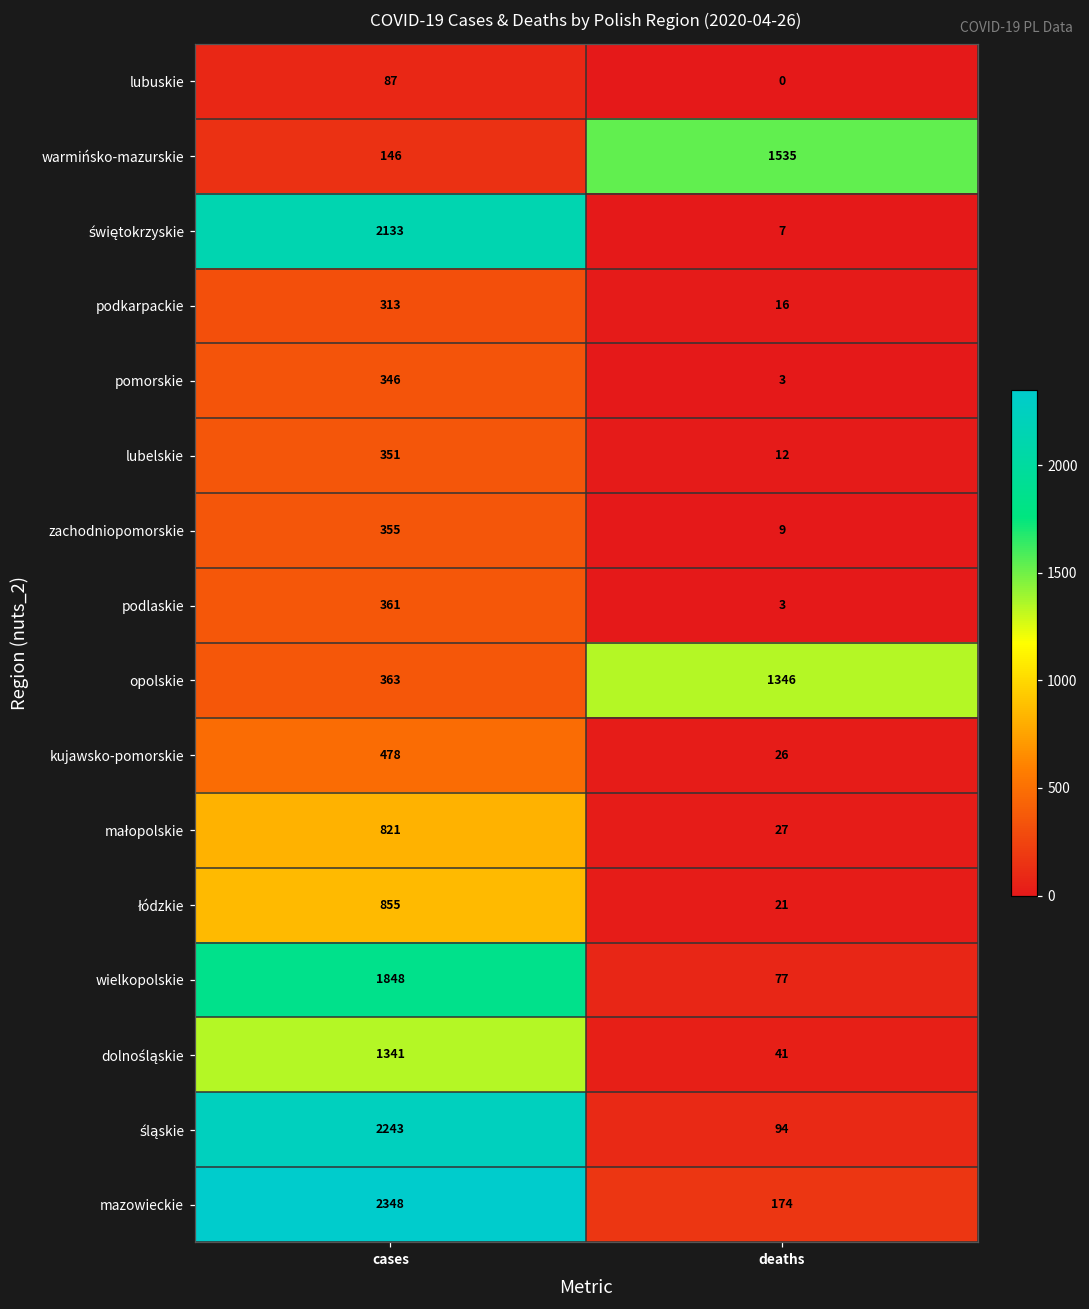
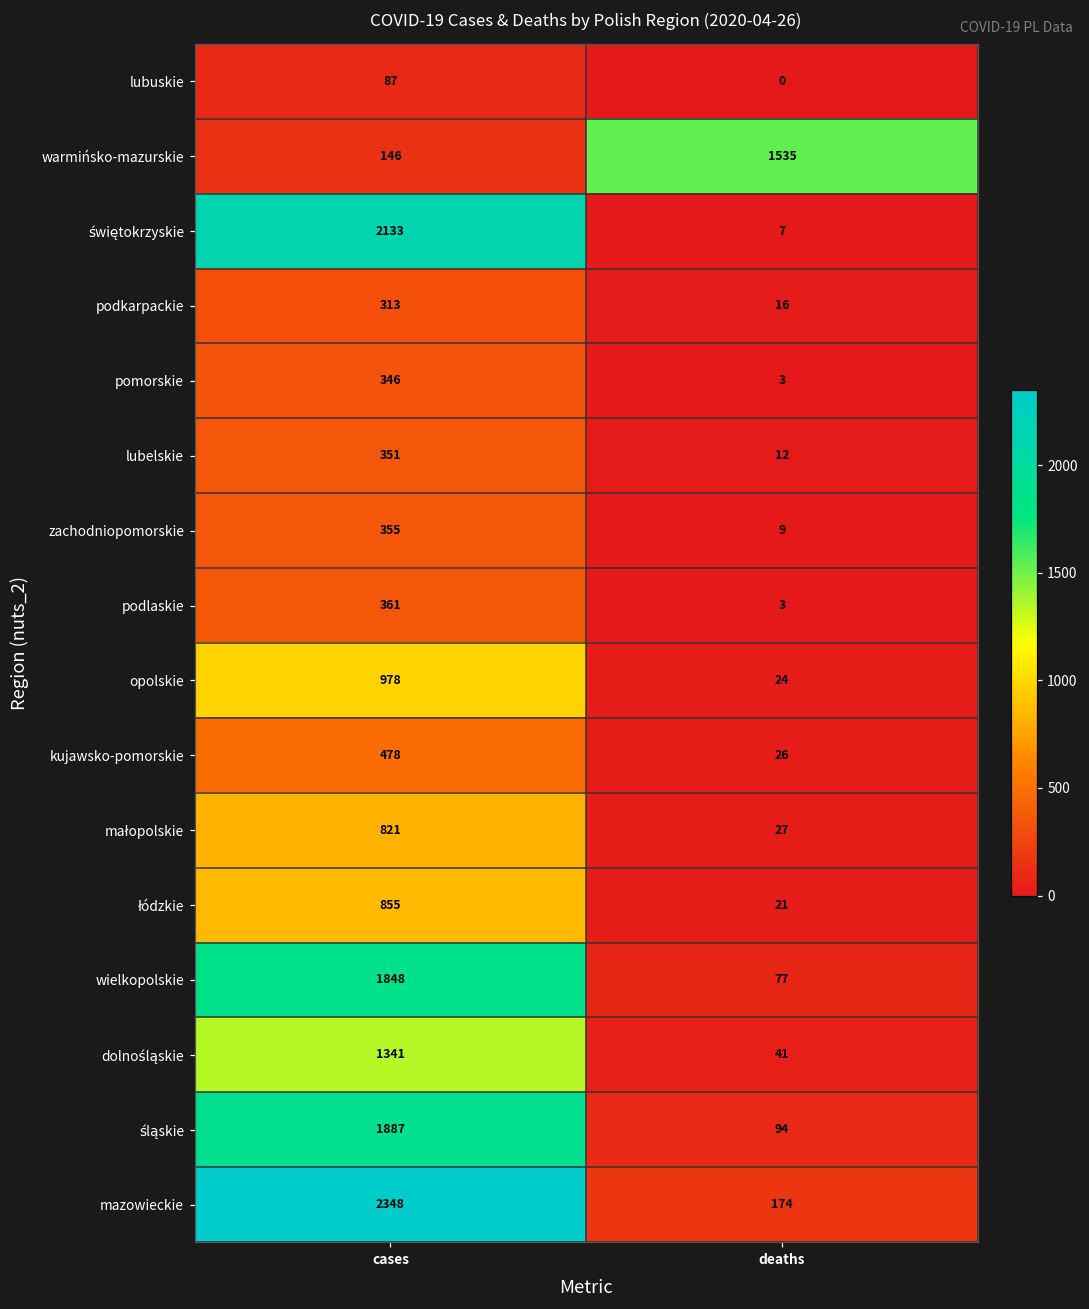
opolskie, cases: 363 -> 978
opolskie, deaths: 1346 -> 24
śląskie, cases: 2243 -> 1887
